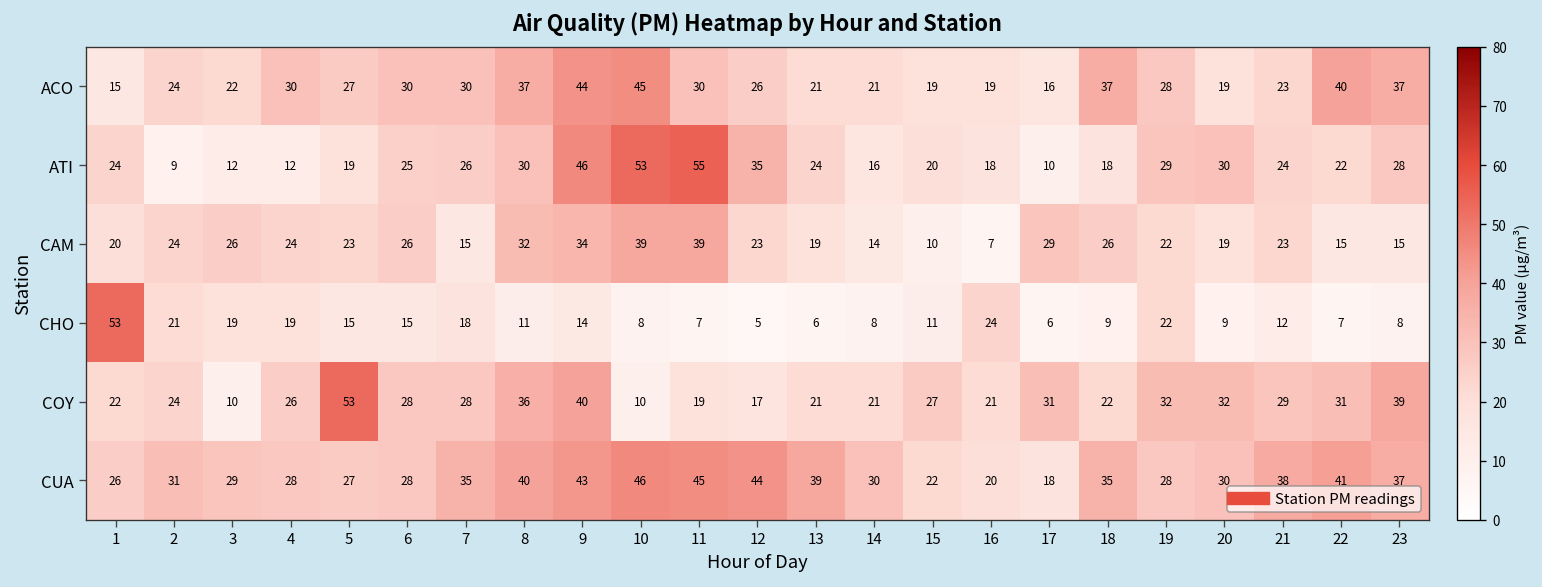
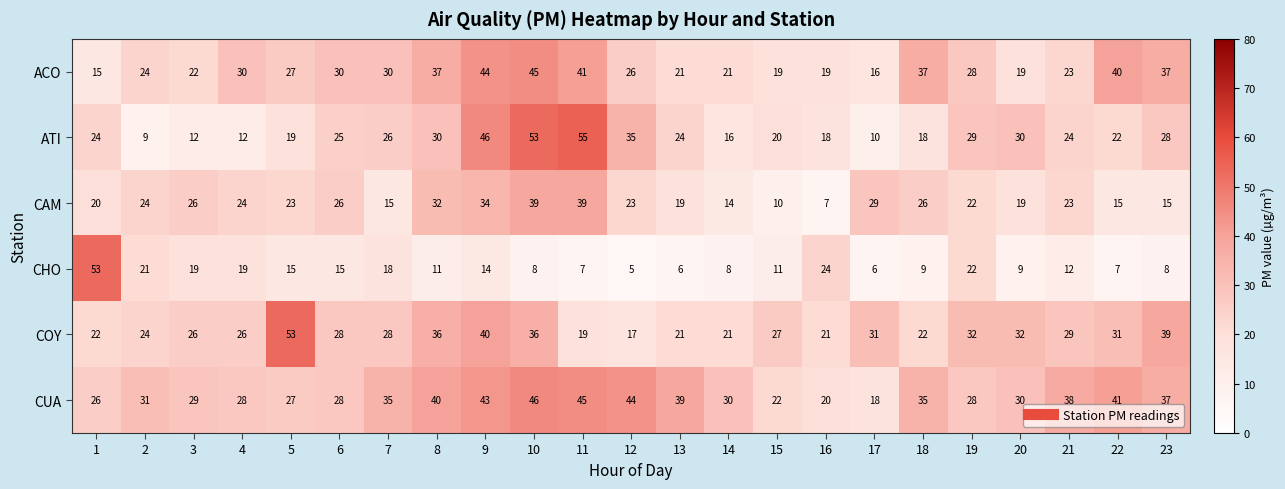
ACO, 11: 30 -> 41
COY, 3: 10 -> 26
COY, 10: 10 -> 36
